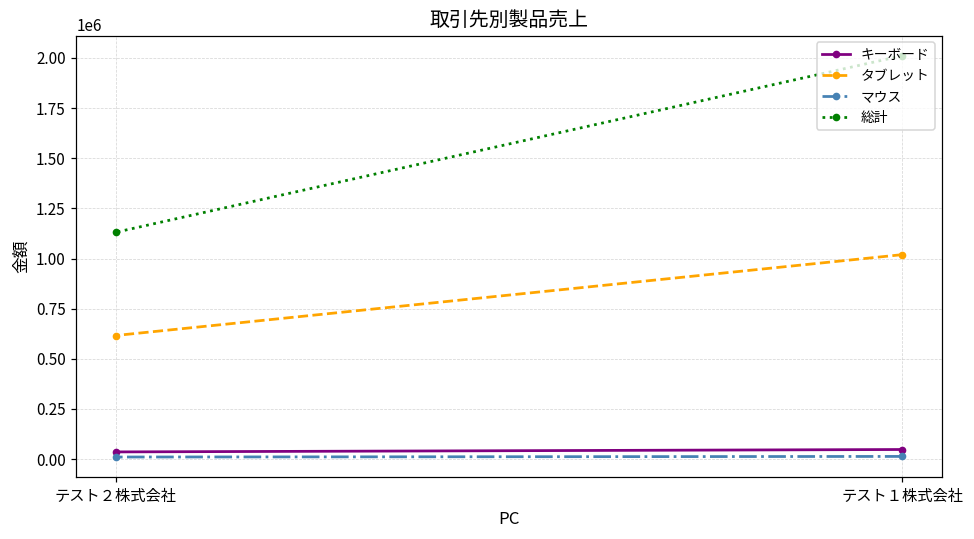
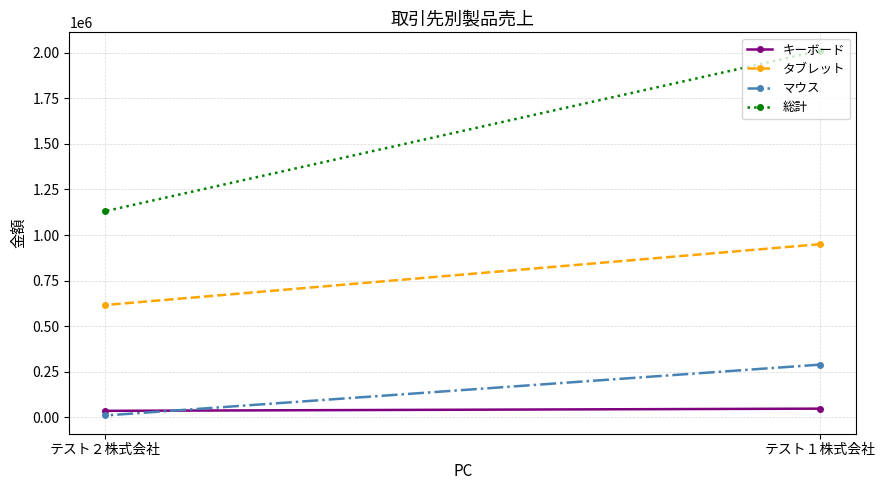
タブレット, テスト１株式会社: 1020000 -> 950000
マウス, テスト１株式会社: 10000 -> 290000
